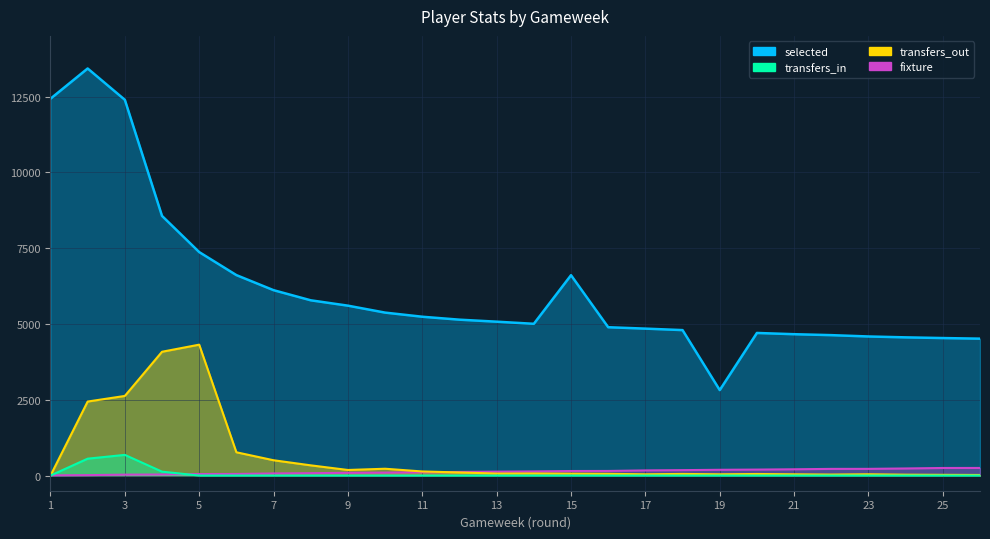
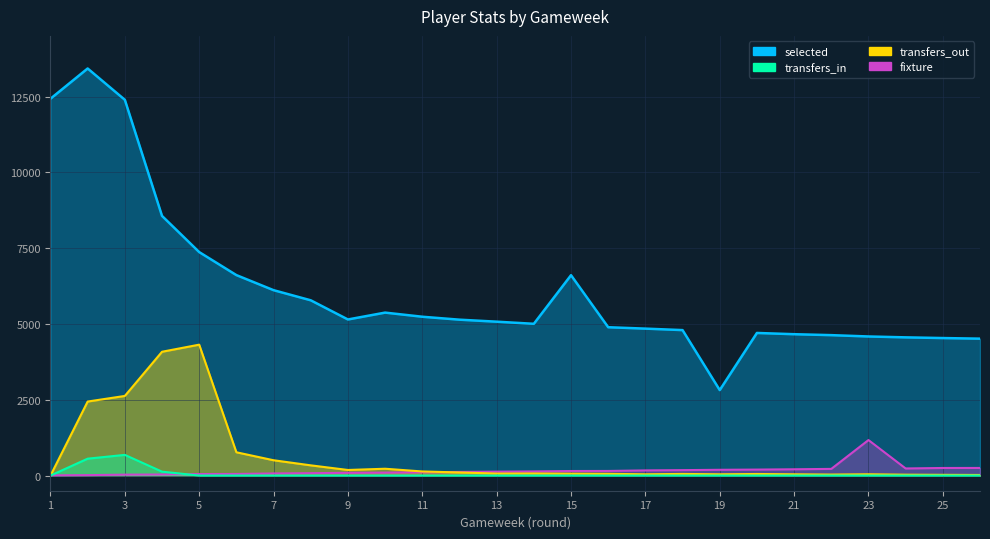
selected, 9: 5600 -> 5100
fixture, 23: 200 -> 1200
